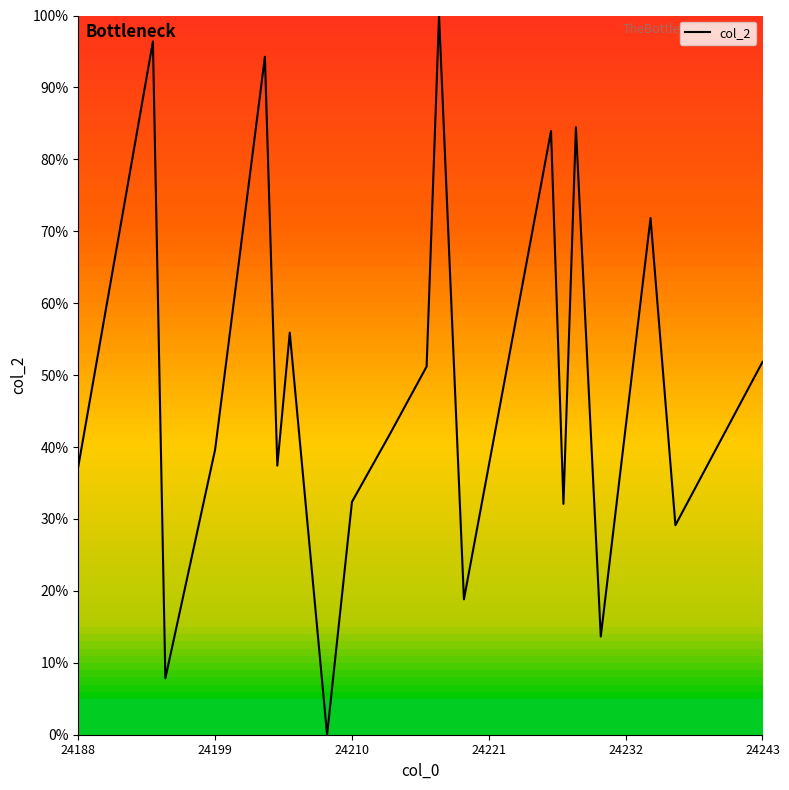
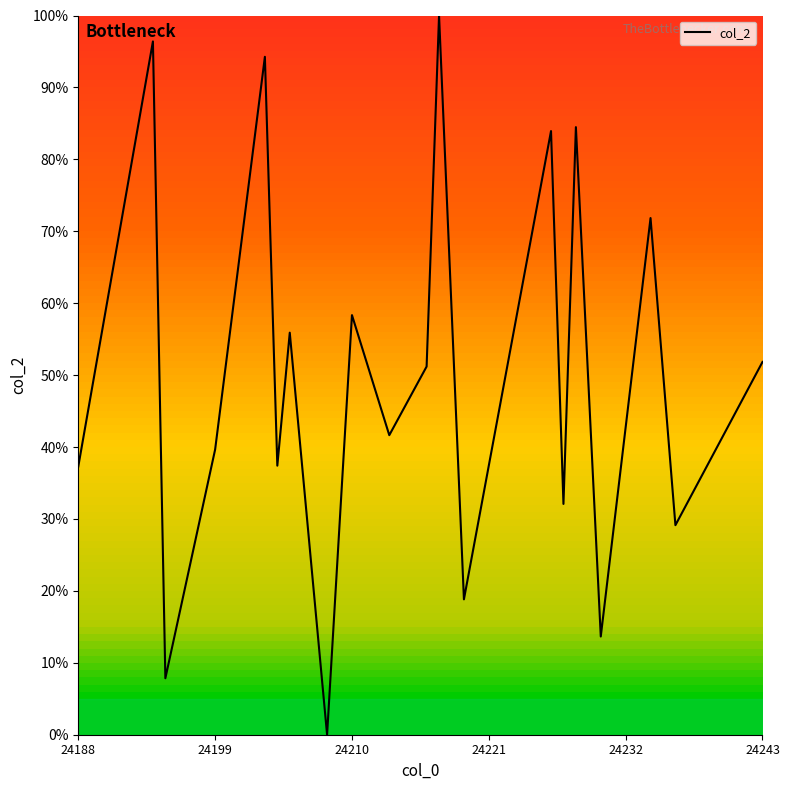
24210: 32% -> 58%
